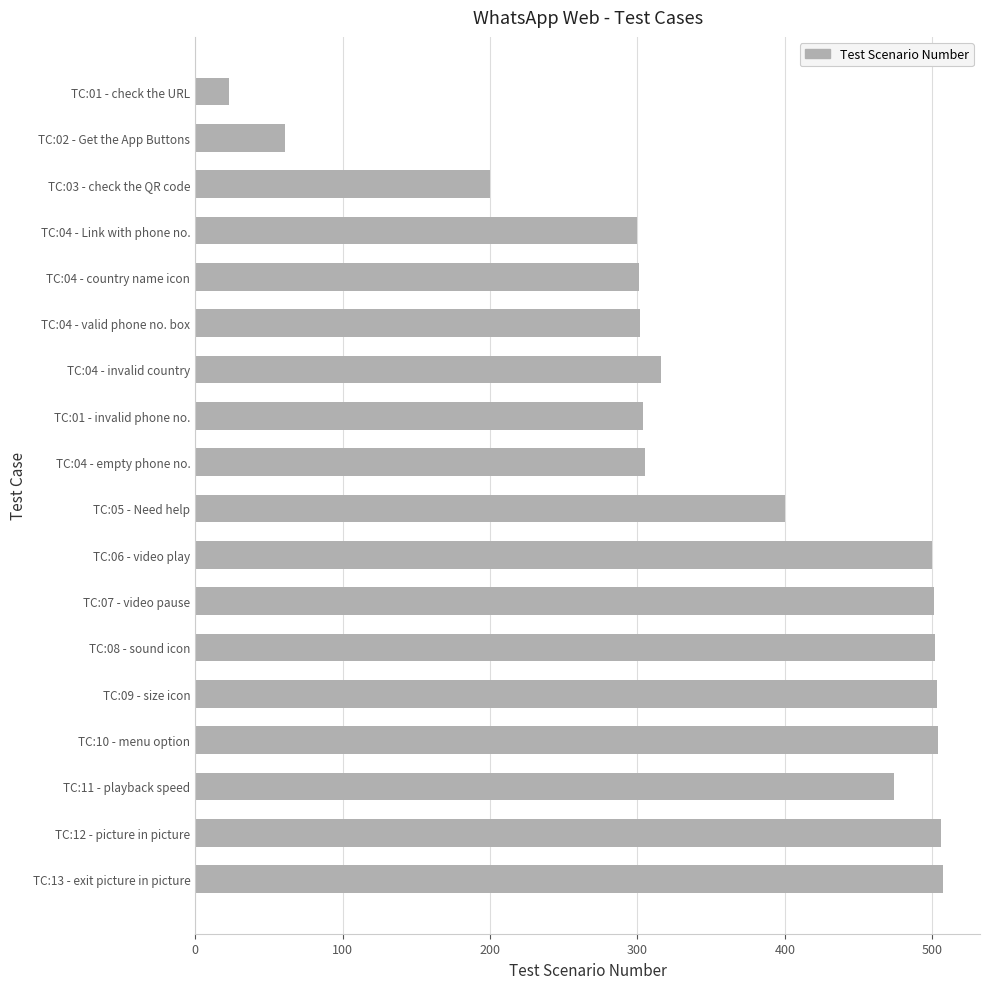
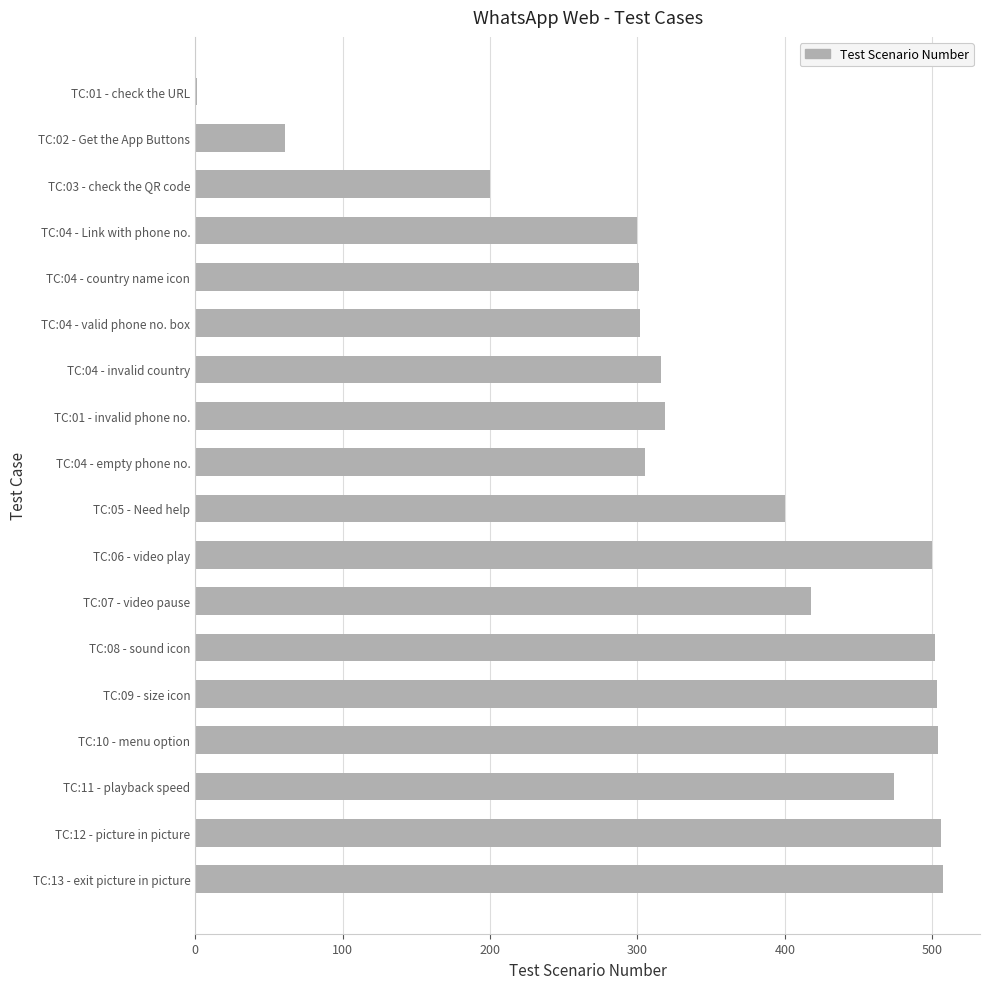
TC:01 - check the URL: 23 -> 1
TC:01 - invalid phone no.: 304 -> 319
TC:07 - video pause: 501 -> 418
